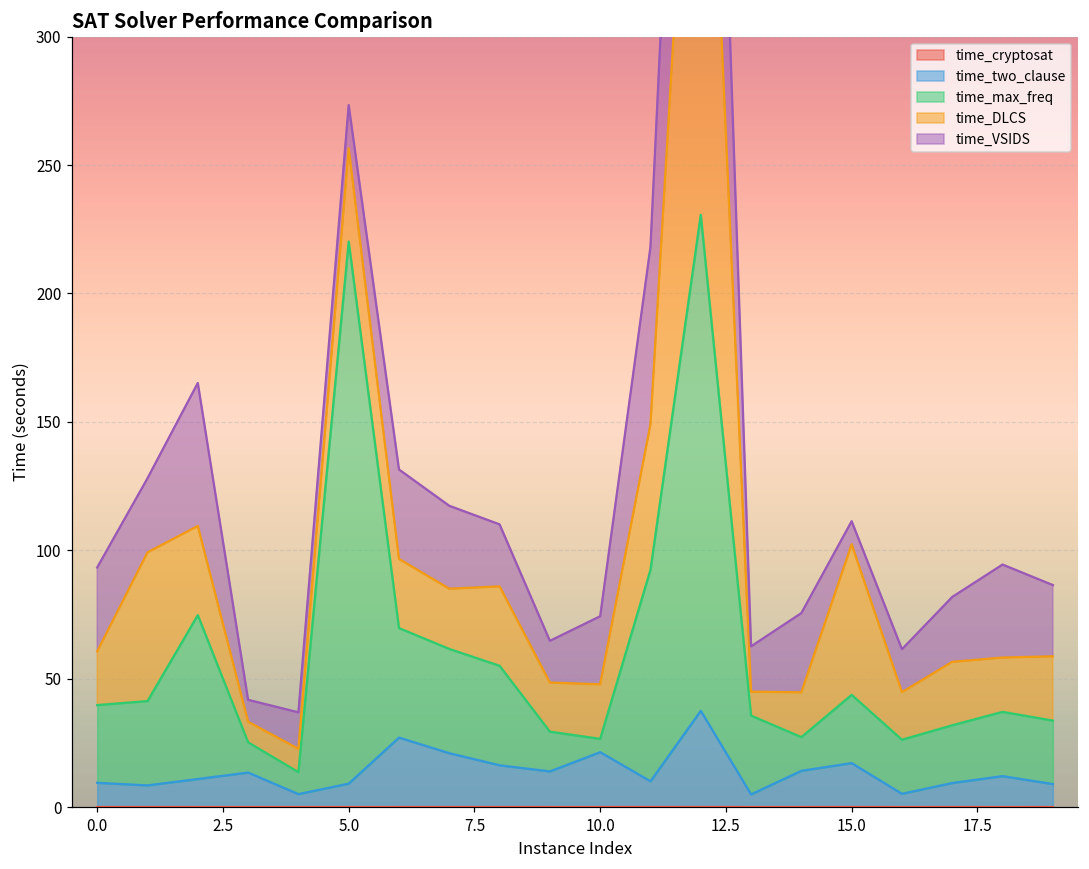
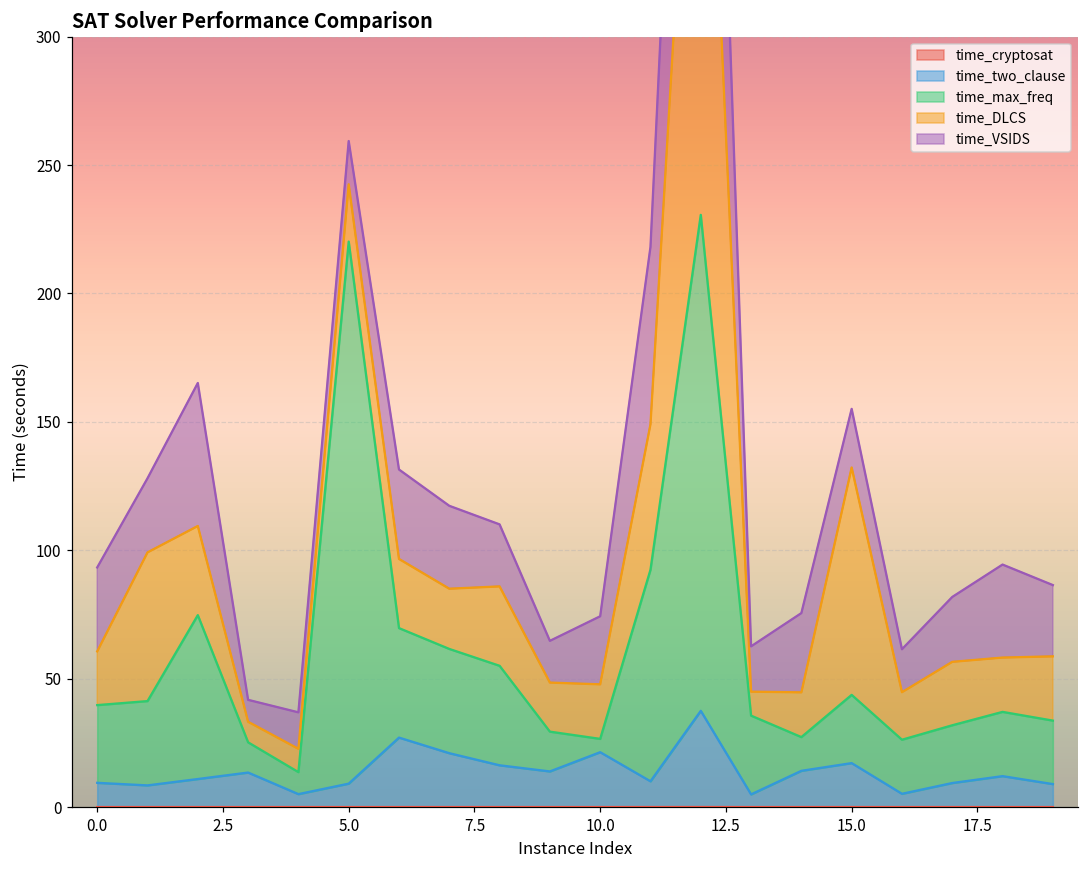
time_DLCS, 5.0: 36 -> 22
time_DLCS, 15.0: 59 -> 89
time_VSIDS, 15.0: 9 -> 23
